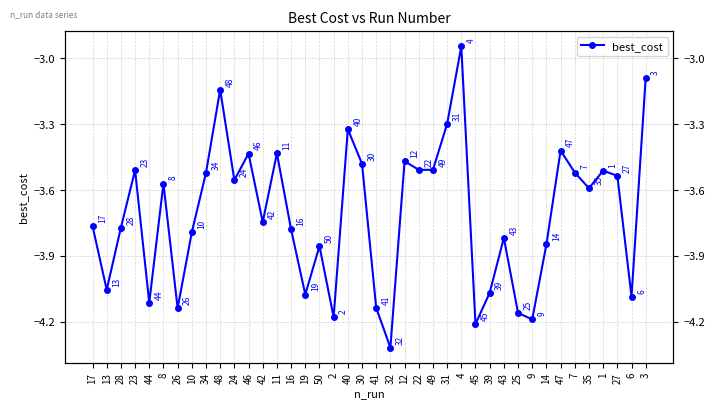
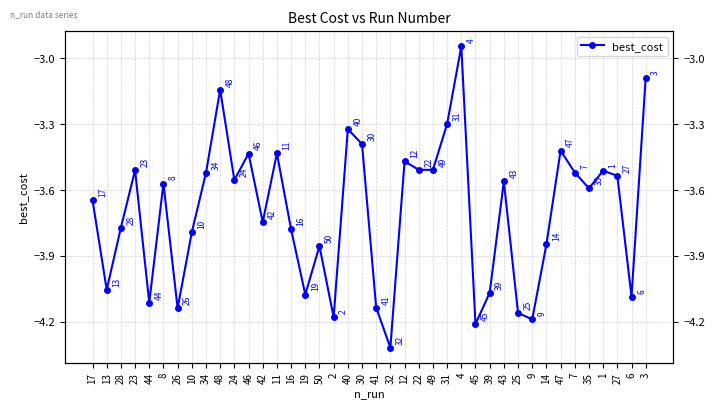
17: -3.76 -> -3.65
30: -3.48 -> -3.39
43: -3.82 -> -3.56
